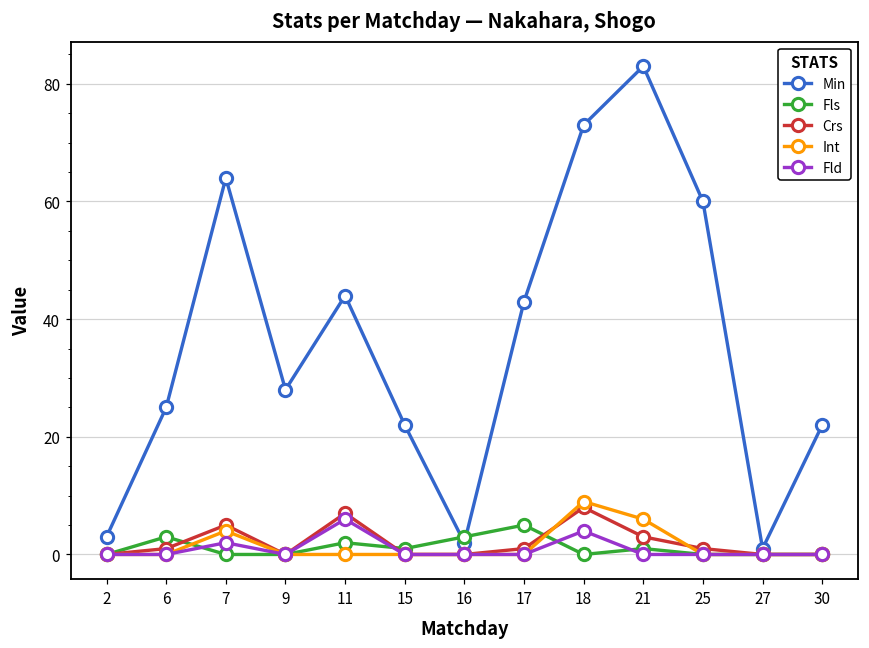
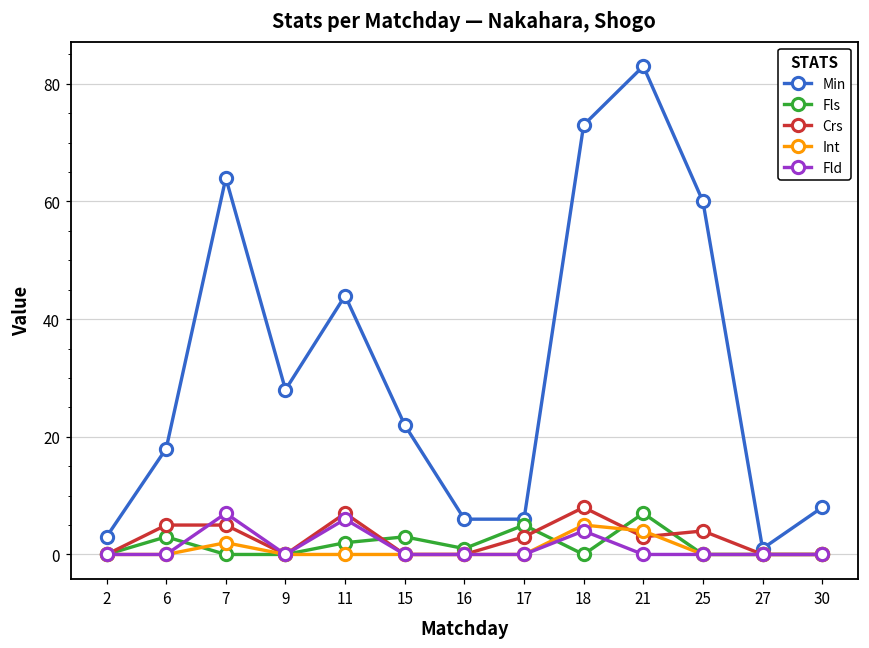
Min, 6: 25 -> 18
Crs, 6: 1 -> 5
Int, 7: 4 -> 2
Fld, 7: 2 -> 7
Fls, 15: 1 -> 3
Min, 16: 2 -> 6
Fls, 16: 3 -> 1
Min, 17: 43 -> 6
Crs, 17: 1 -> 3
Int, 18: 9 -> 5
Fls, 21: 1 -> 7
Int, 21: 6 -> 4
Crs, 25: 1 -> 4
Min, 30: 22 -> 8
